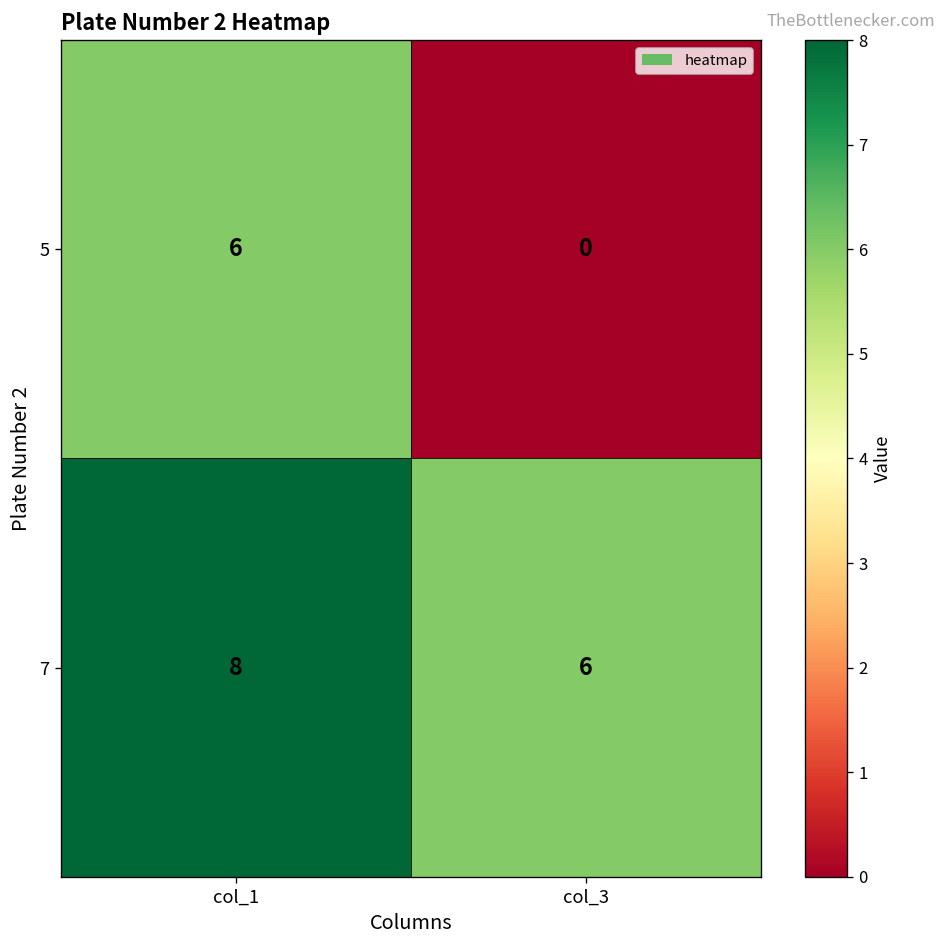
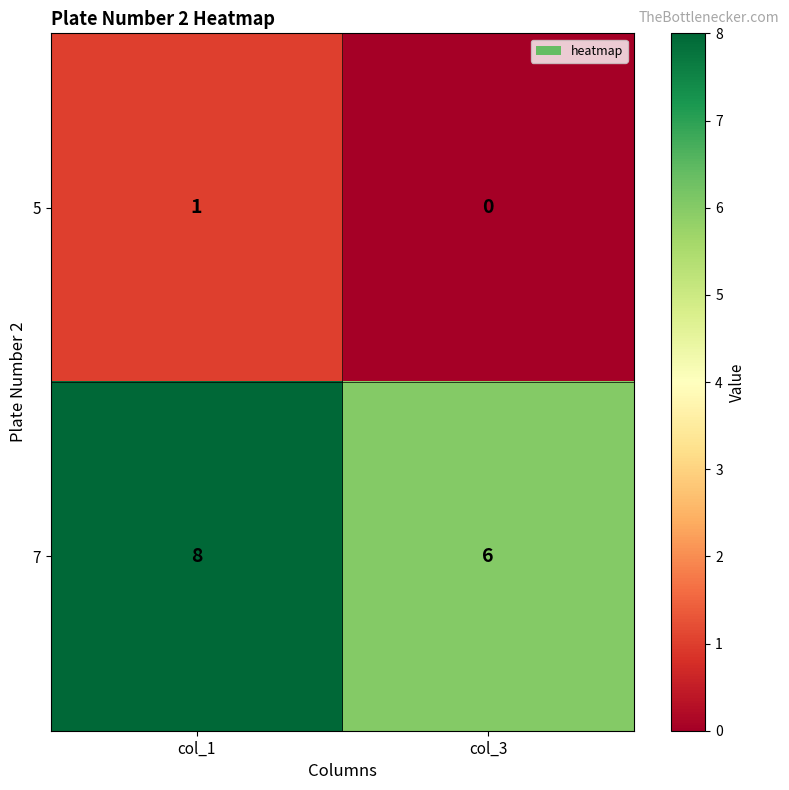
5, col_1: 6 -> 1
